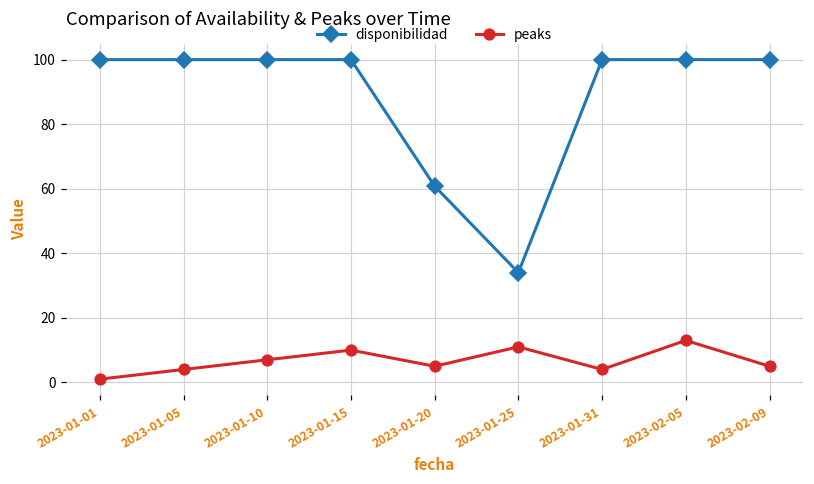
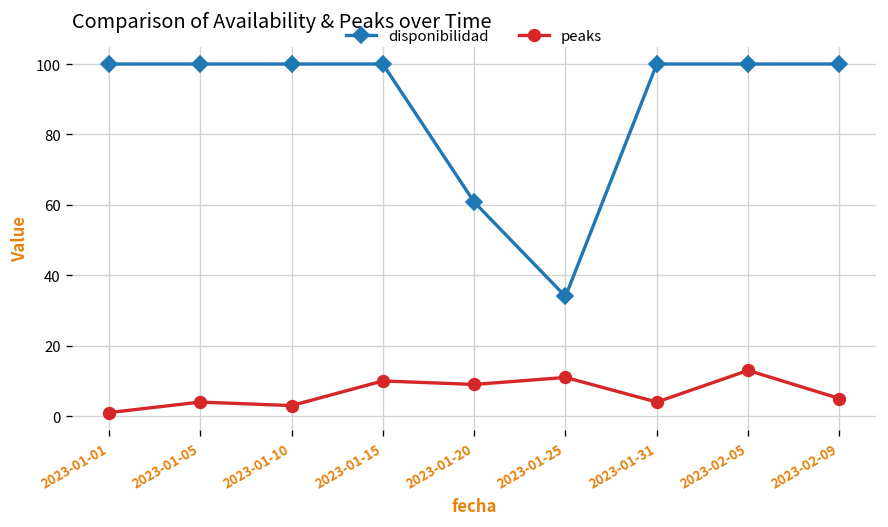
peaks, 2023-01-10: 7 -> 3
peaks, 2023-01-20: 5 -> 9
